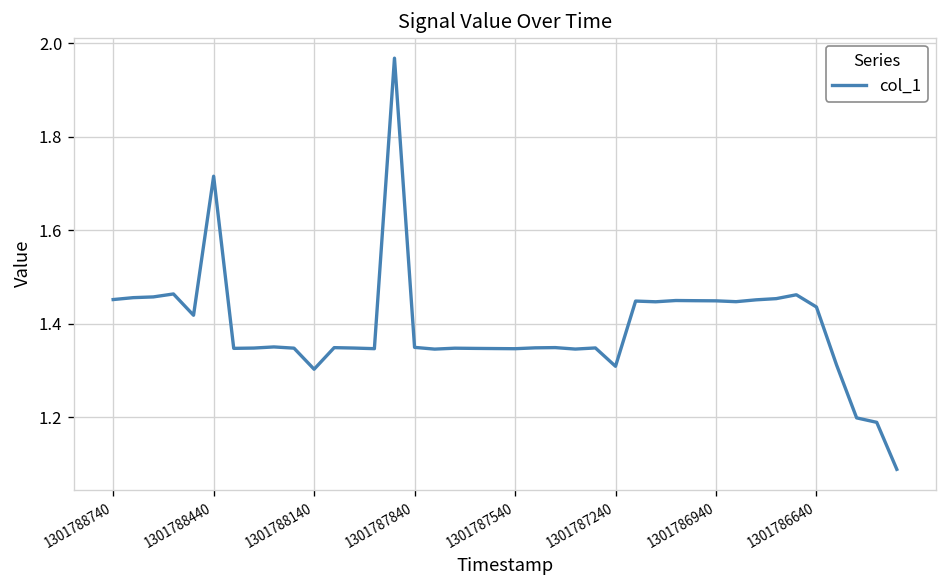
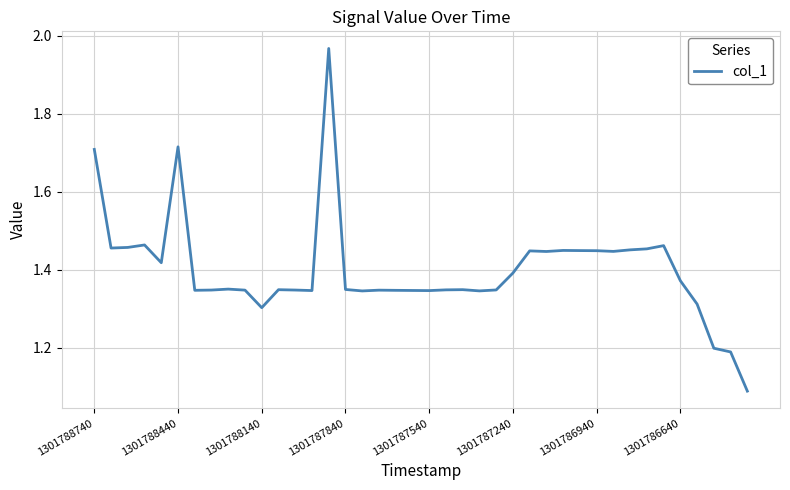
1301788740: 1.45 -> 1.71
1301787240: 1.31 -> 1.39
1301786640: 1.44 -> 1.37
